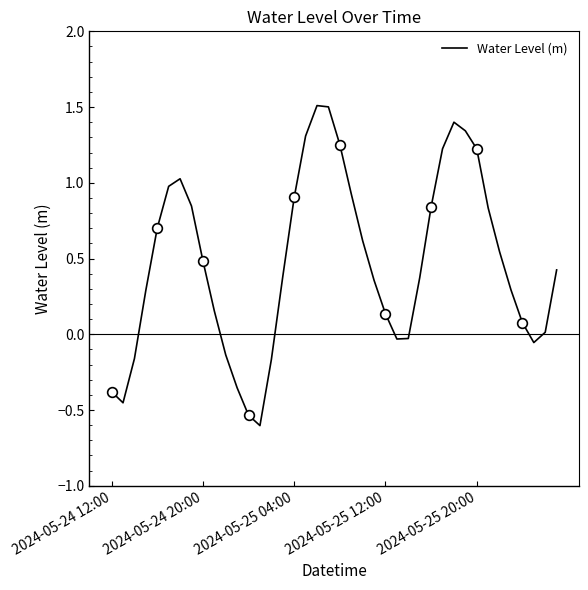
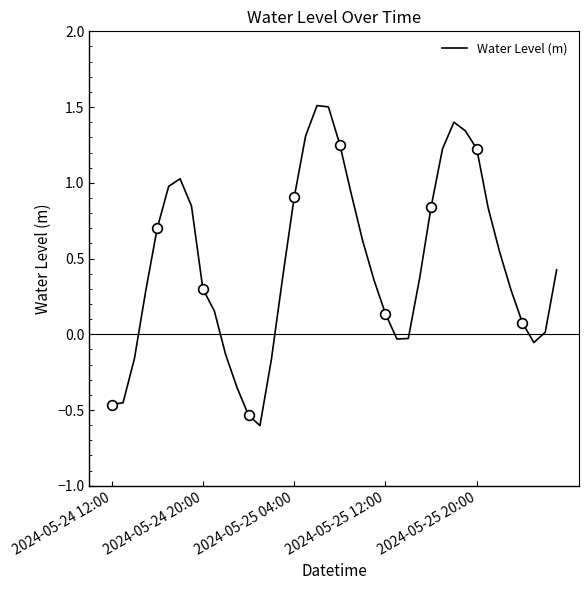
Water Level (m), 2024-05-24 12:00: -0.38 -> -0.46
Water Level (m), 2024-05-24 20:00: 0.49 -> 0.30
